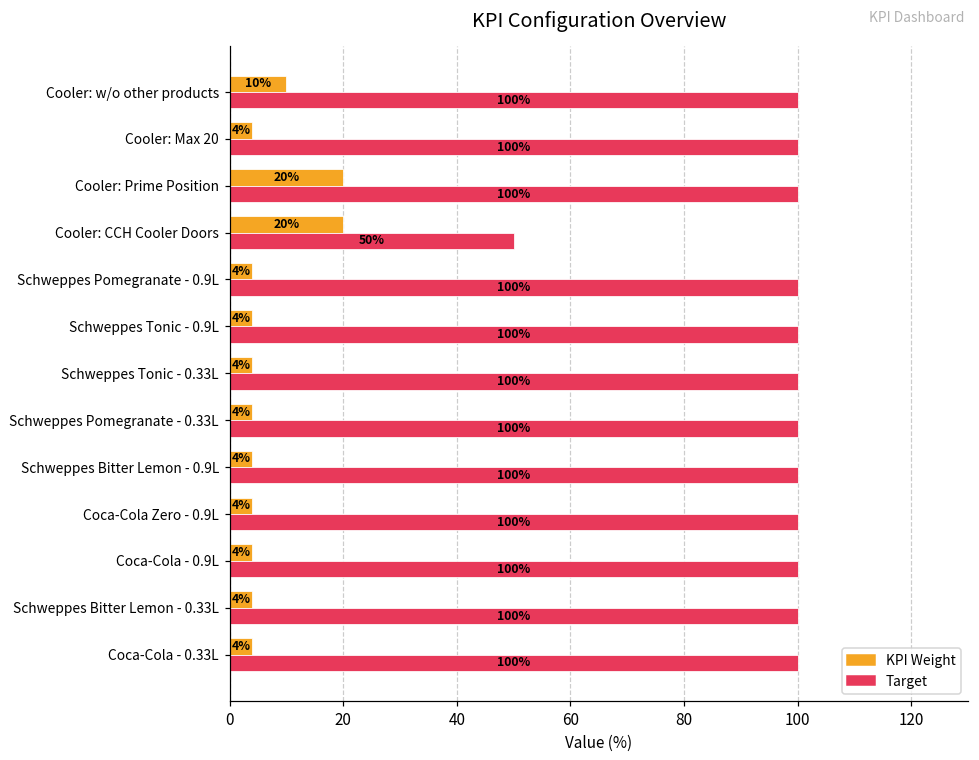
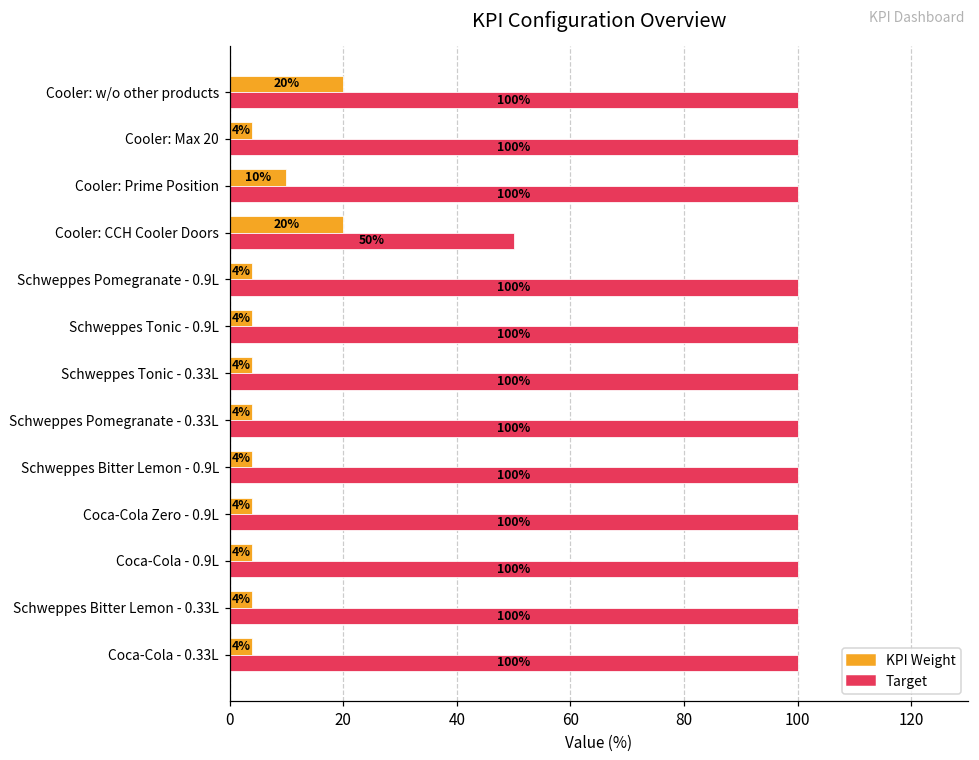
KPI Weight, Cooler: w/o other products: 10% -> 20%
KPI Weight, Cooler: Prime Position: 20% -> 10%
